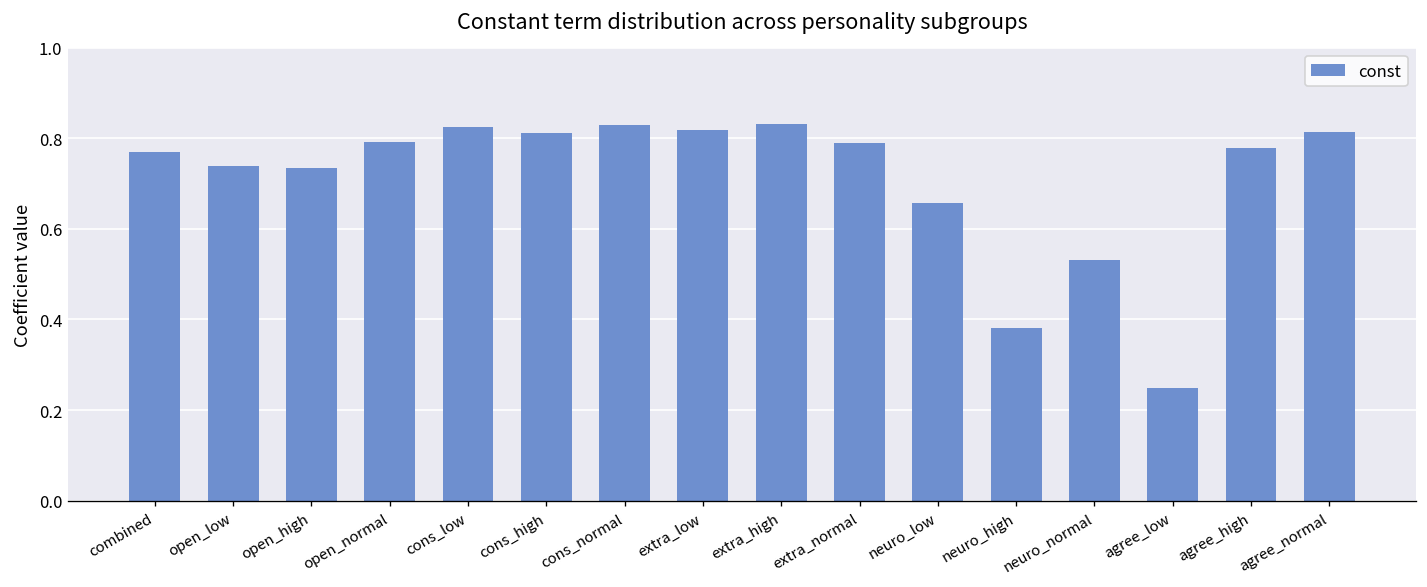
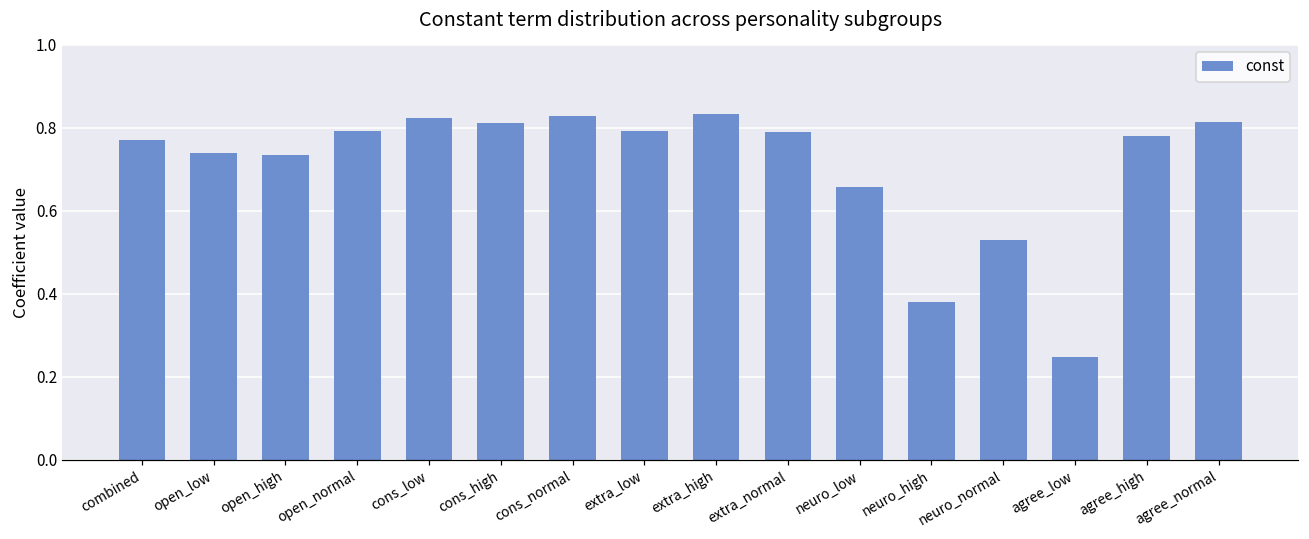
extra_low: 0.82 -> 0.79
